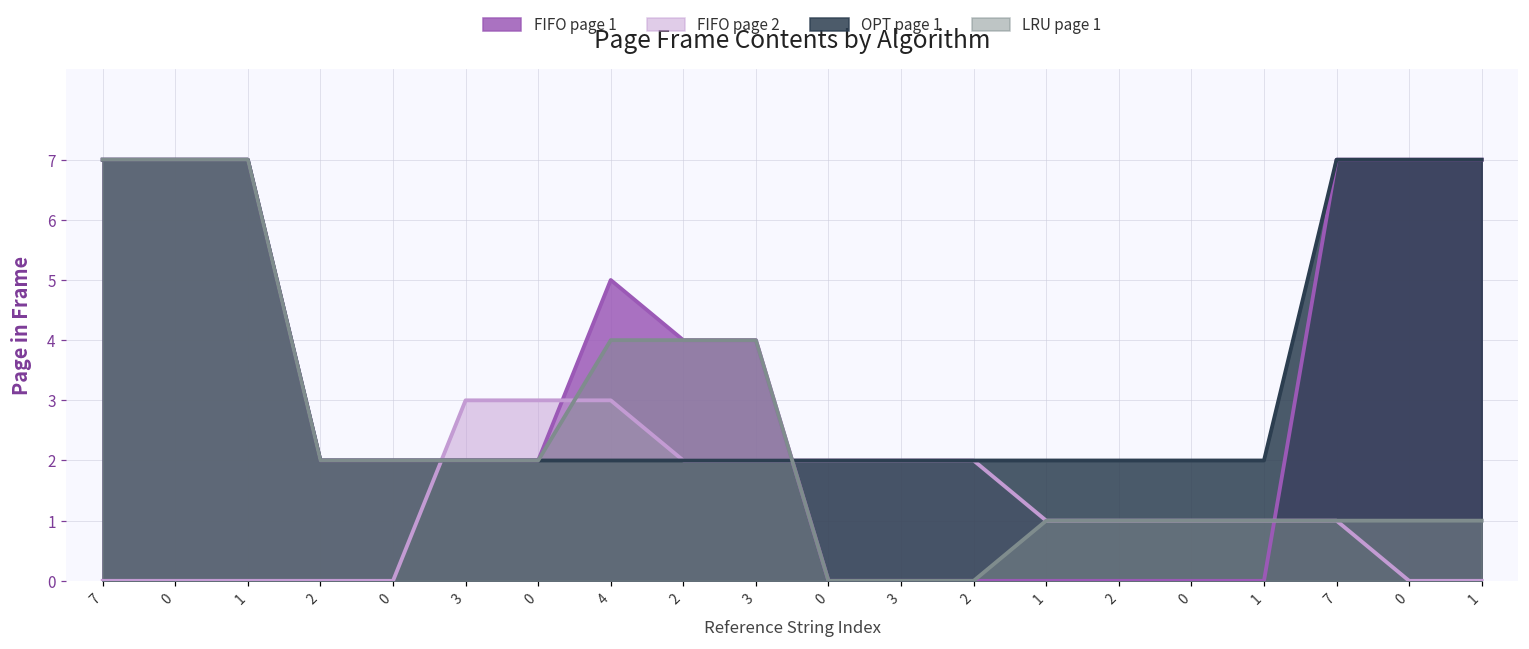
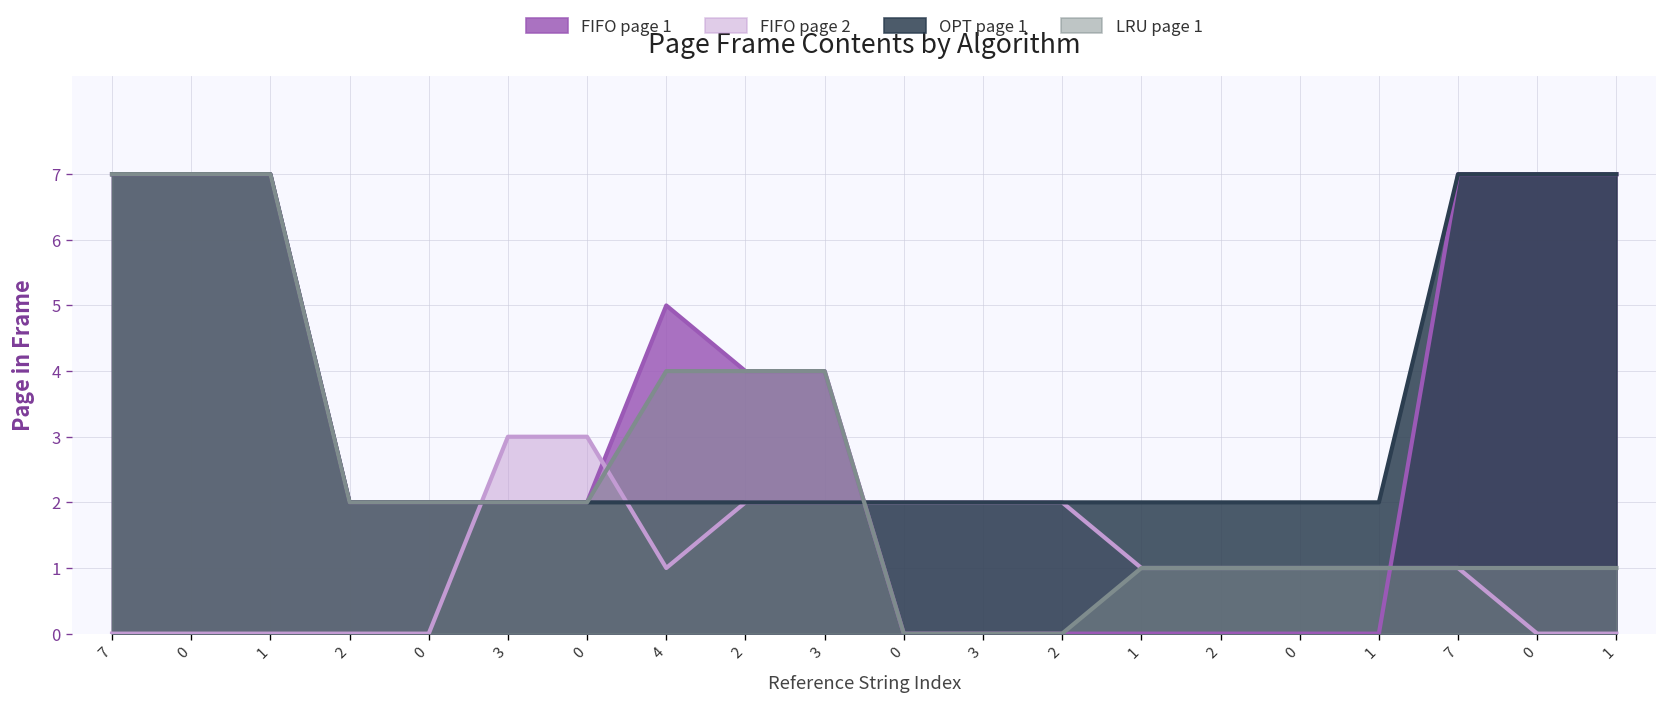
FIFO page 2, 4: 3 -> 1
